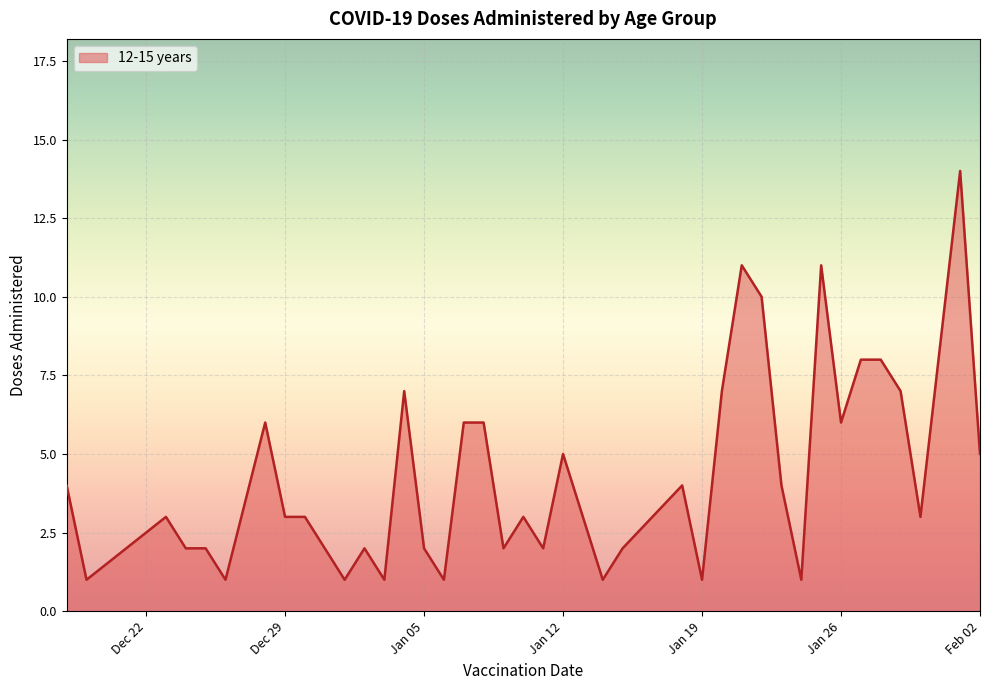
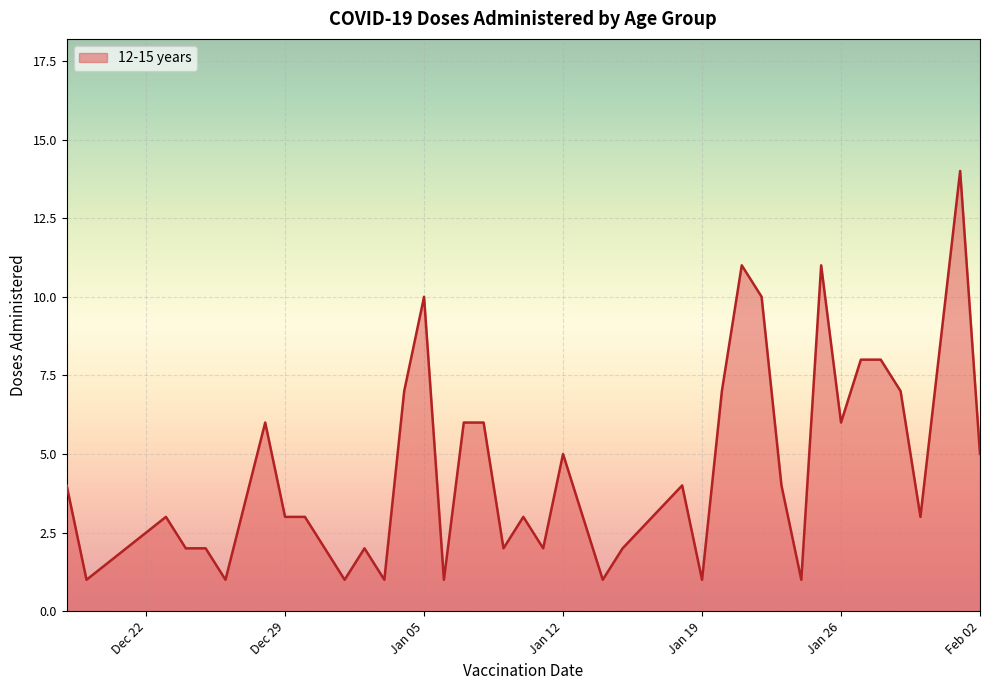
Jan 05: 2 -> 10
